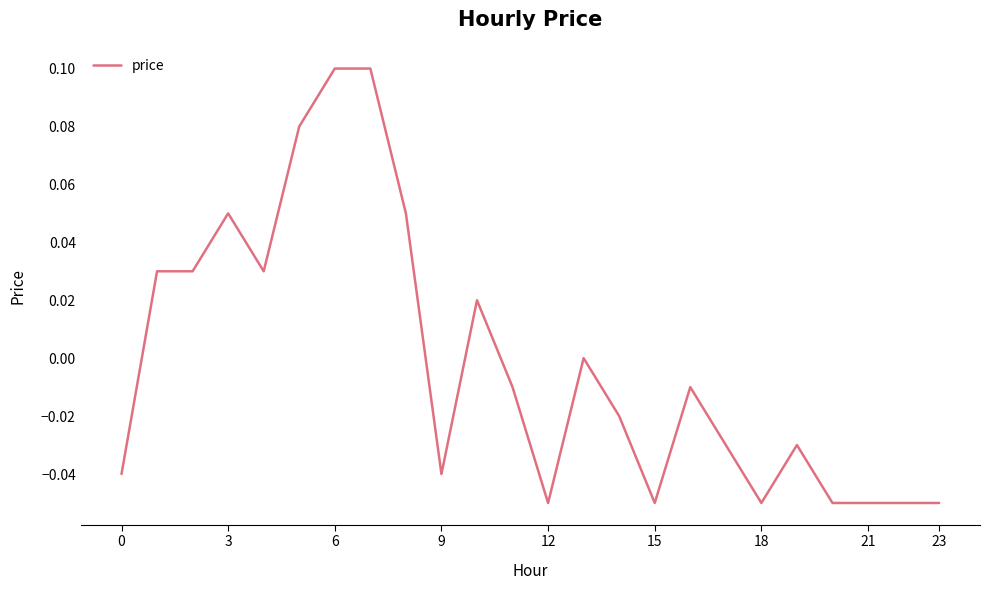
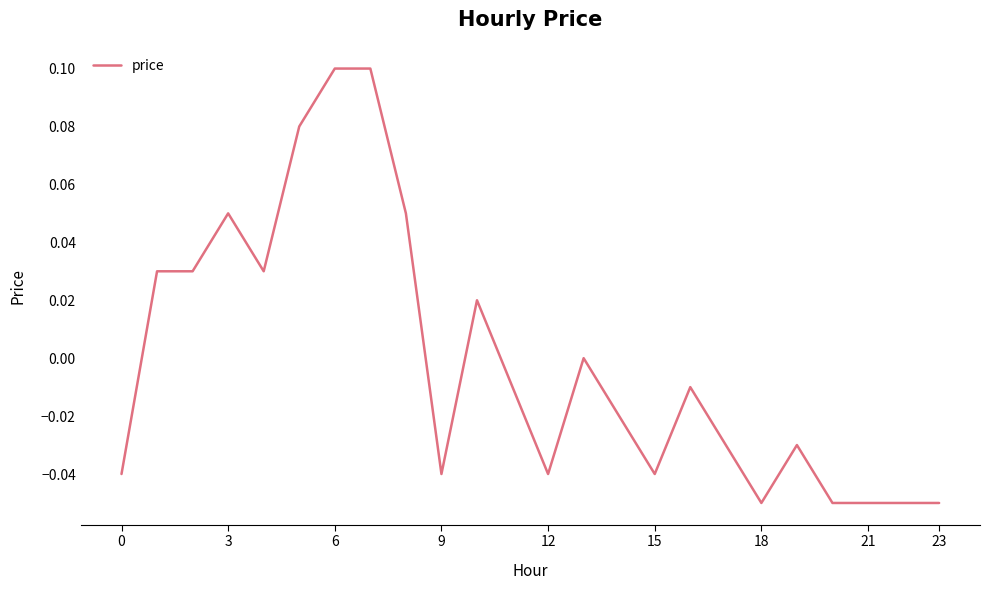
12: -0.05 -> -0.04
15: -0.05 -> -0.04
